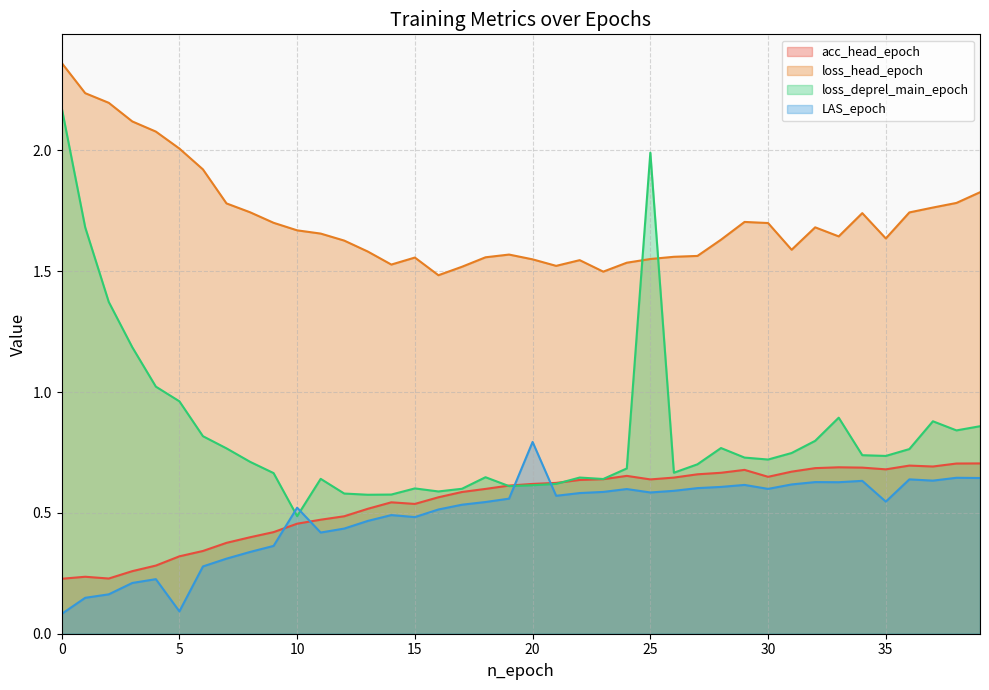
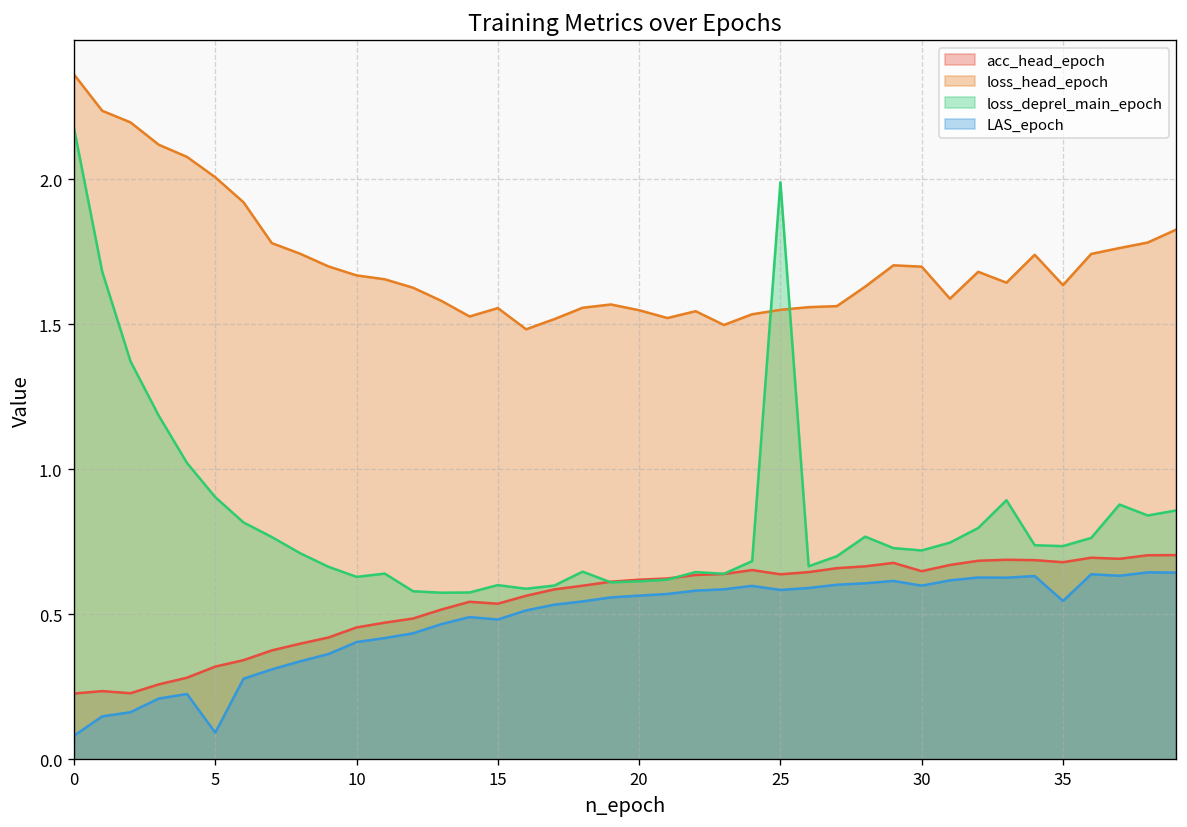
loss_deprel_main_epoch, 5: 0.96 -> 0.90
loss_deprel_main_epoch, 10: 0.49 -> 0.63
LAS_epoch, 10: 0.52 -> 0.40
LAS_epoch, 20: 0.79 -> 0.56
